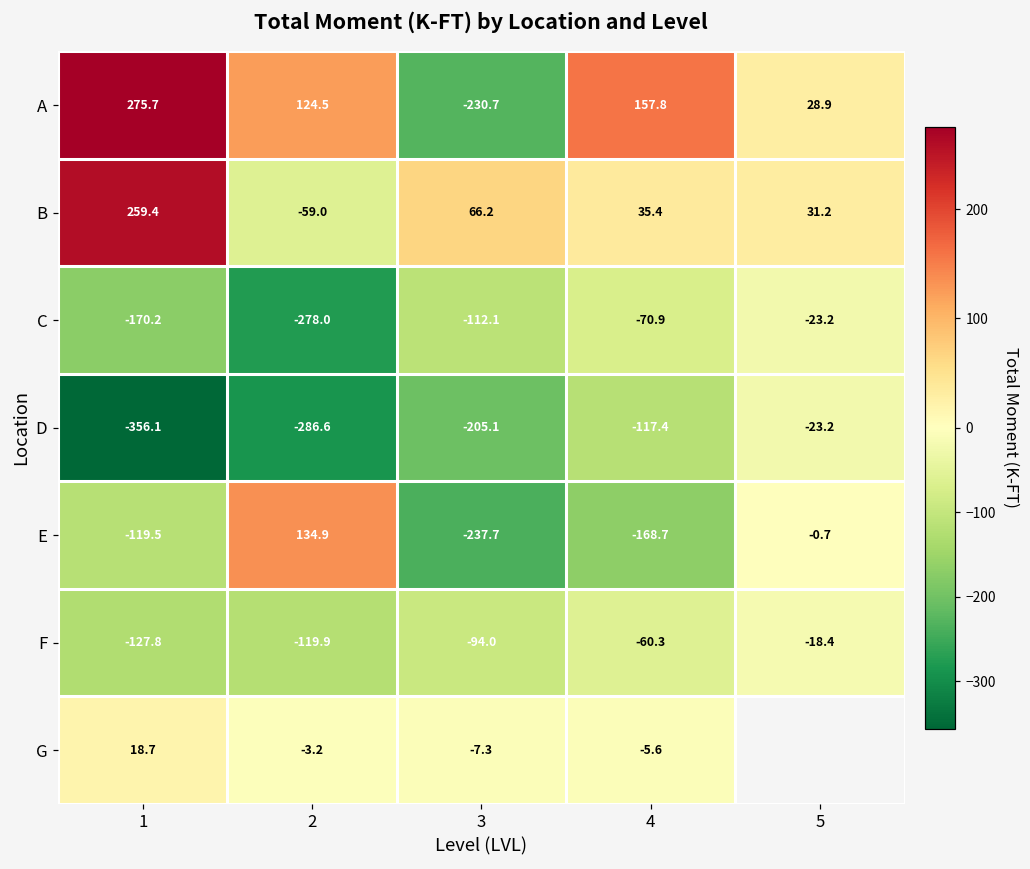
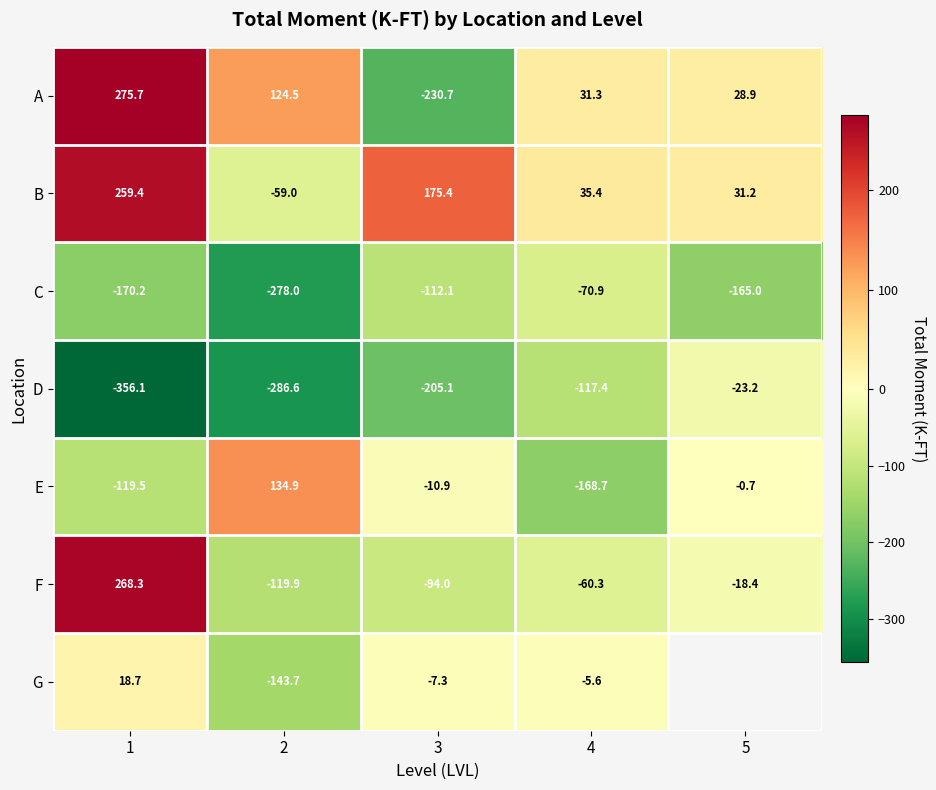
A, 4: 157.8 -> 31.3
B, 3: 66.2 -> 175.4
C, 5: -23.2 -> -165.0
E, 3: -237.7 -> -10.9
F, 1: -127.8 -> 268.3
G, 2: -3.2 -> -143.7
